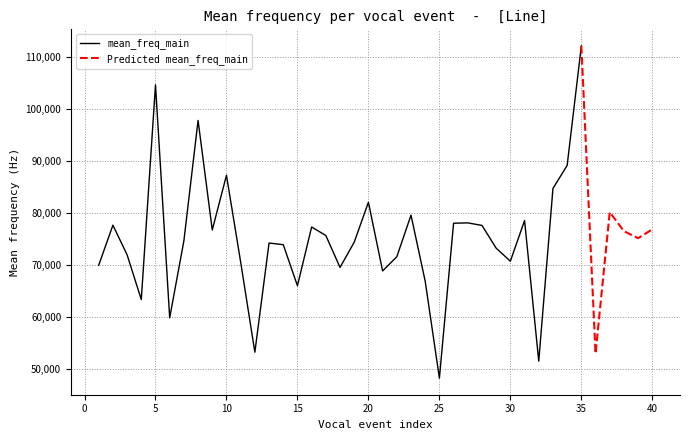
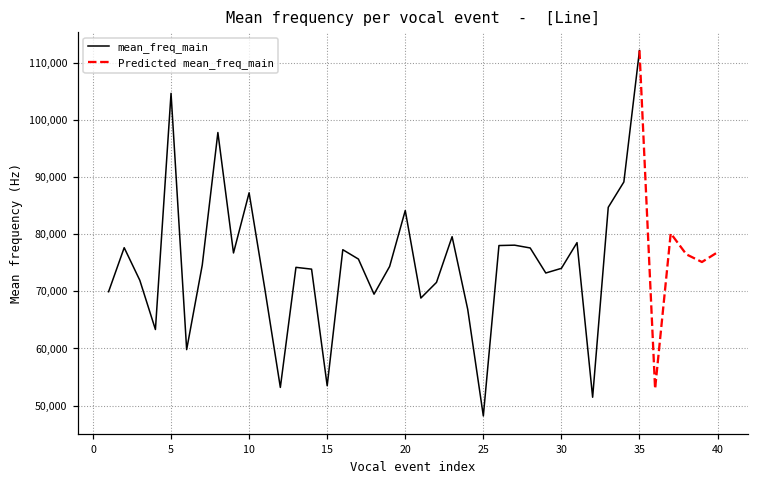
mean_freq_main, 15: 66,000 -> 53,000
mean_freq_main, 20: 82,000 -> 84,000
mean_freq_main, 30: 71,000 -> 74,000
